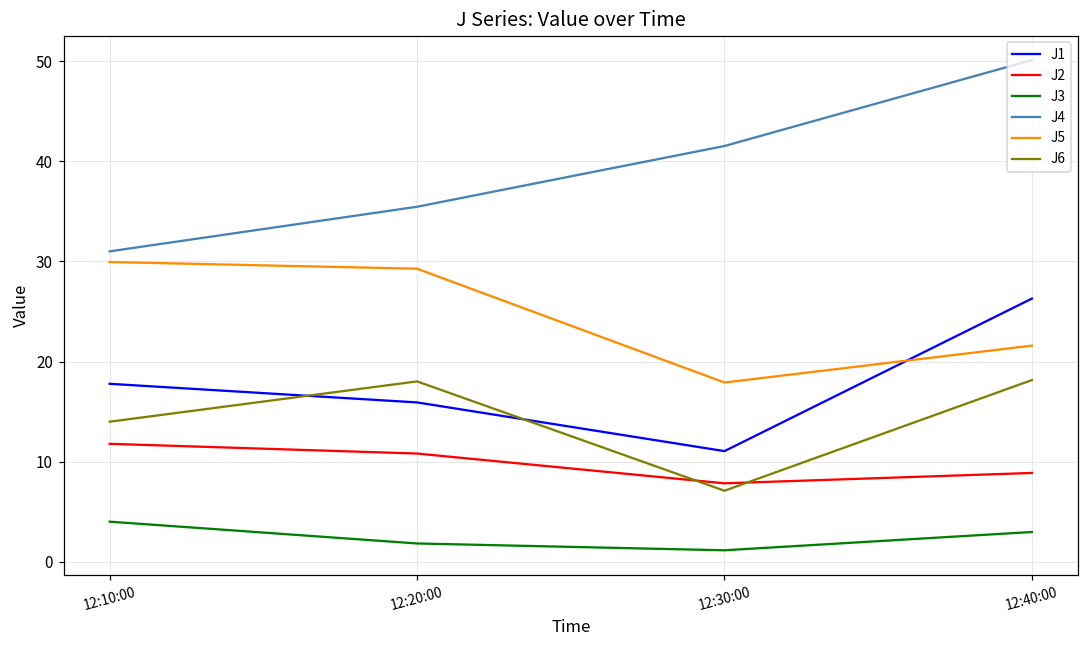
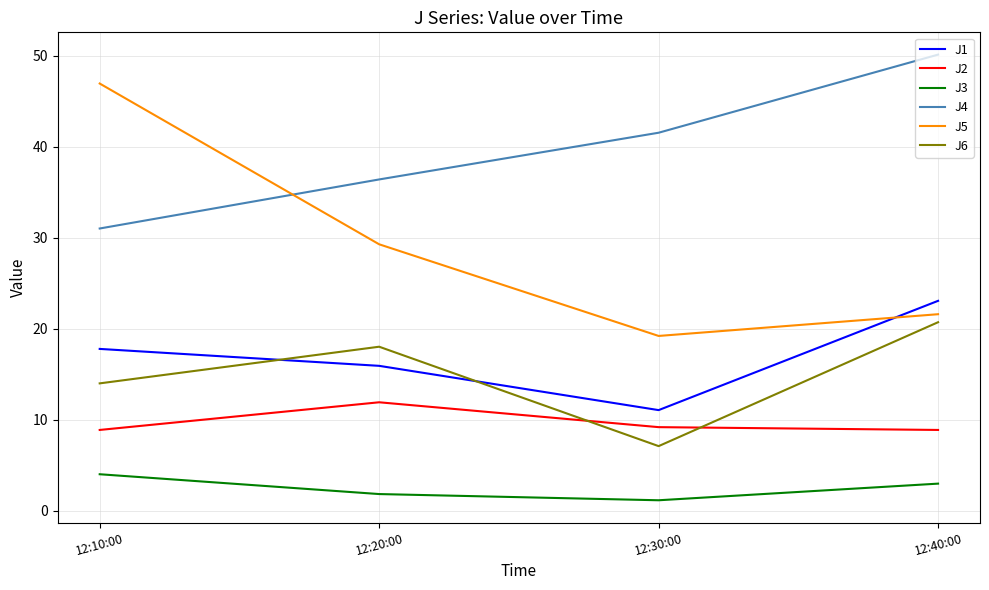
J2, 12:10:00: 12 -> 9
J5, 12:10:00: 30 -> 47
J2, 12:20:00: 11 -> 12
J4, 12:20:00: 35 -> 36
J2, 12:30:00: 8 -> 9
J5, 12:30:00: 18 -> 19
J1, 12:40:00: 26 -> 23
J6, 12:40:00: 18 -> 21
